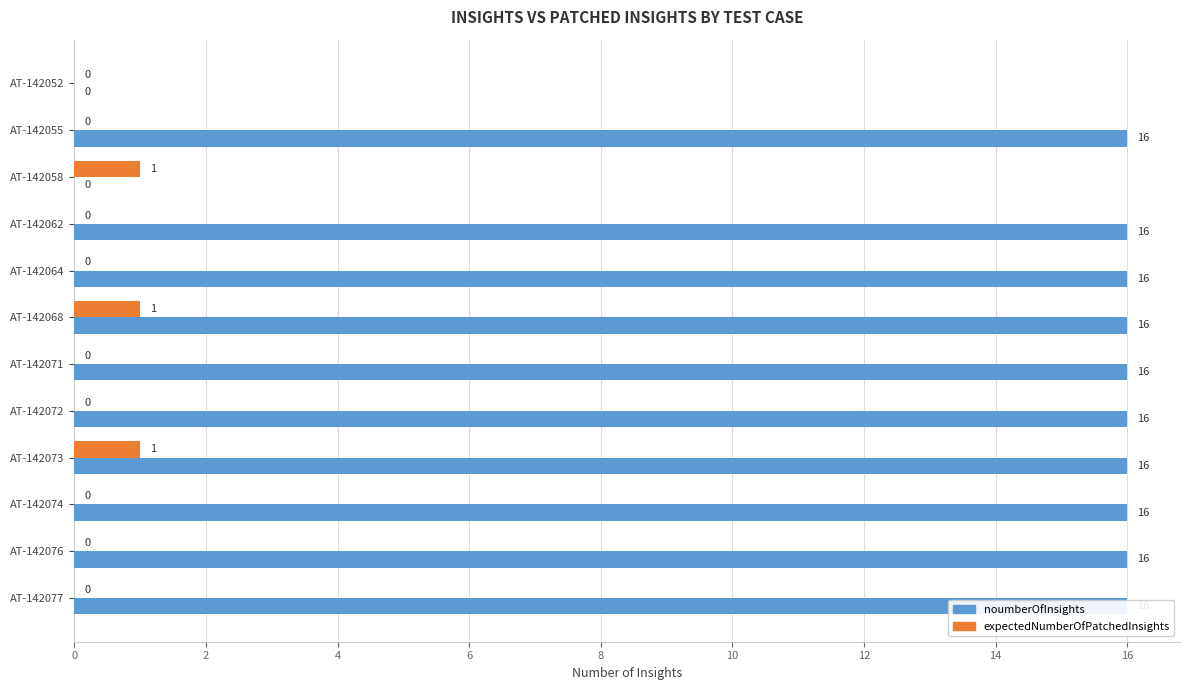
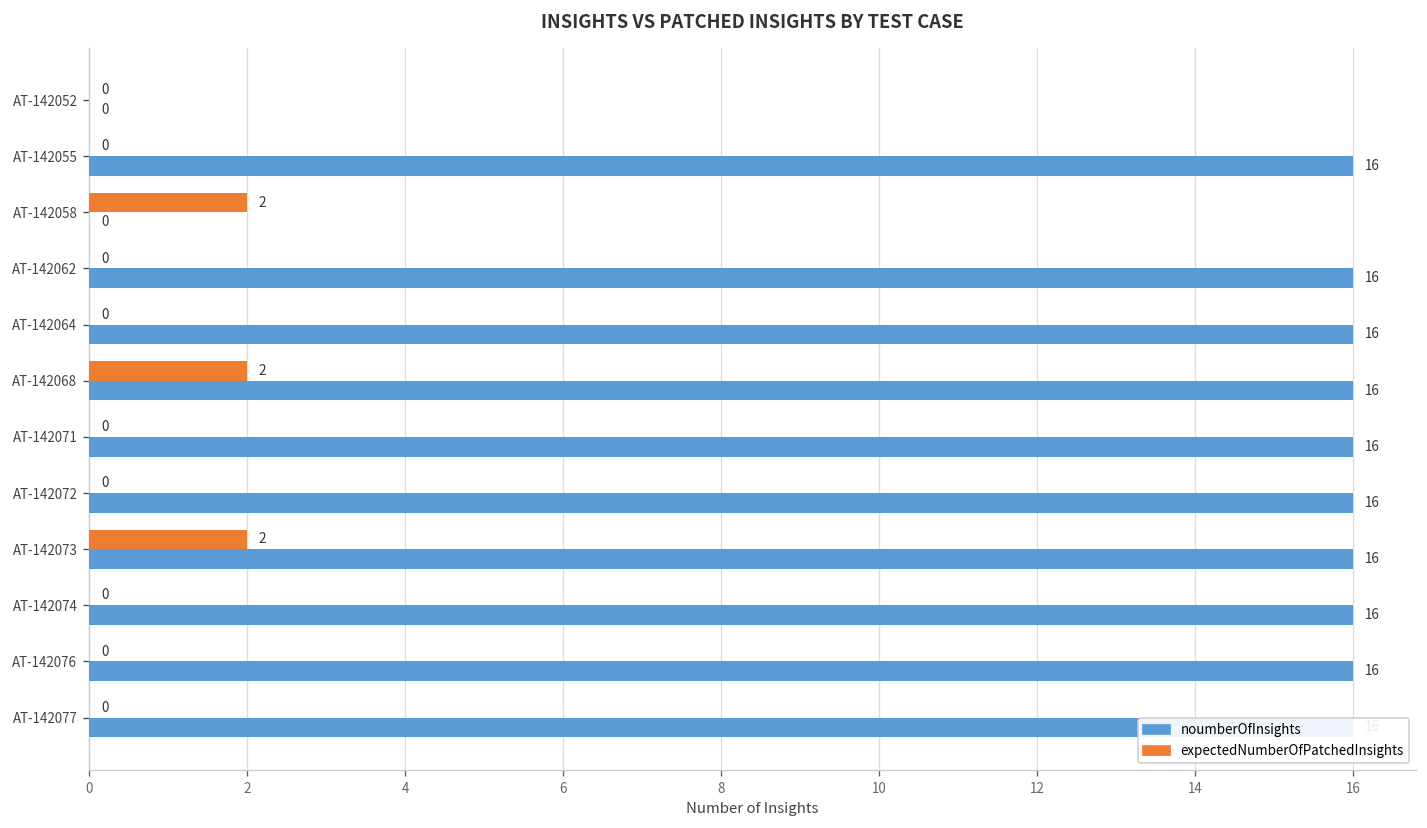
expectedNumberOfPatchedInsights, AT-142058: 1 -> 2
expectedNumberOfPatchedInsights, AT-142068: 1 -> 2
expectedNumberOfPatchedInsights, AT-142073: 1 -> 2
